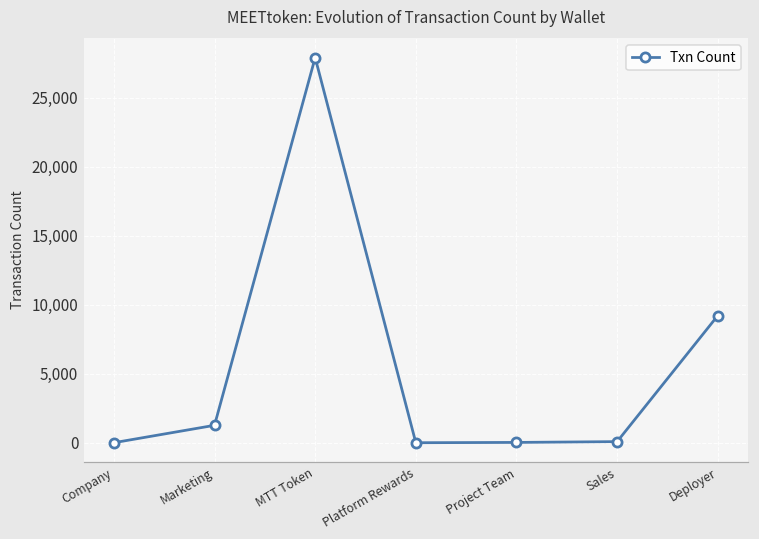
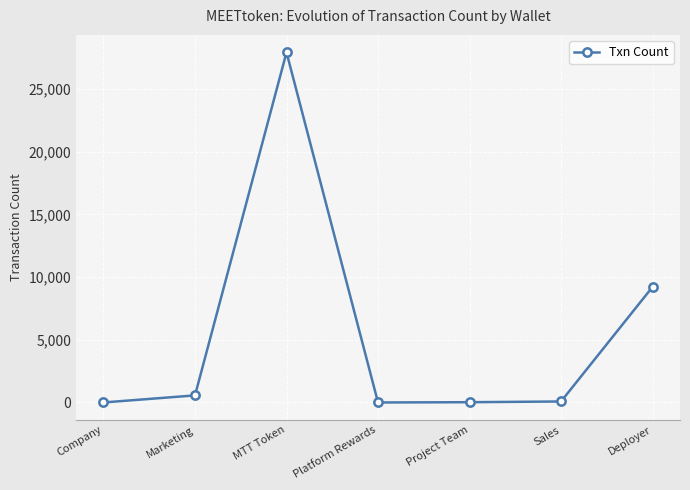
Marketing: 1,300 -> 600
